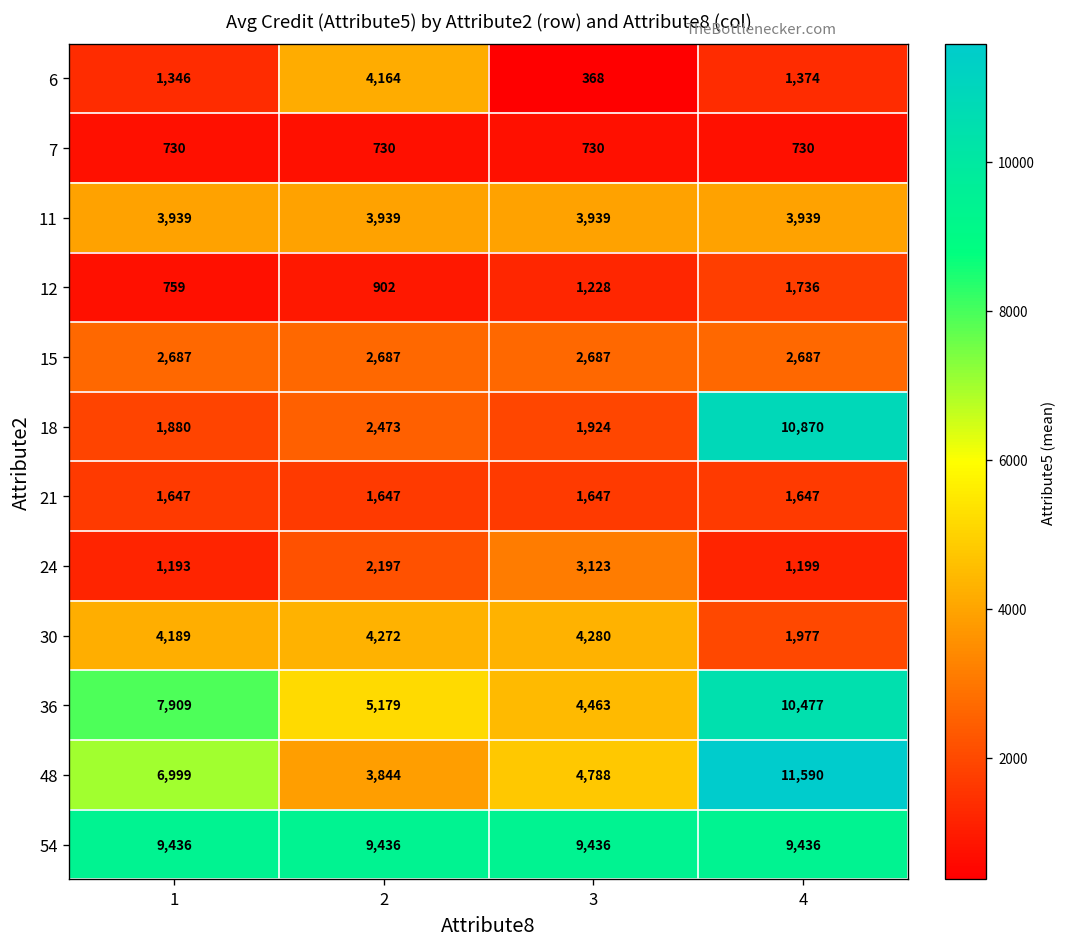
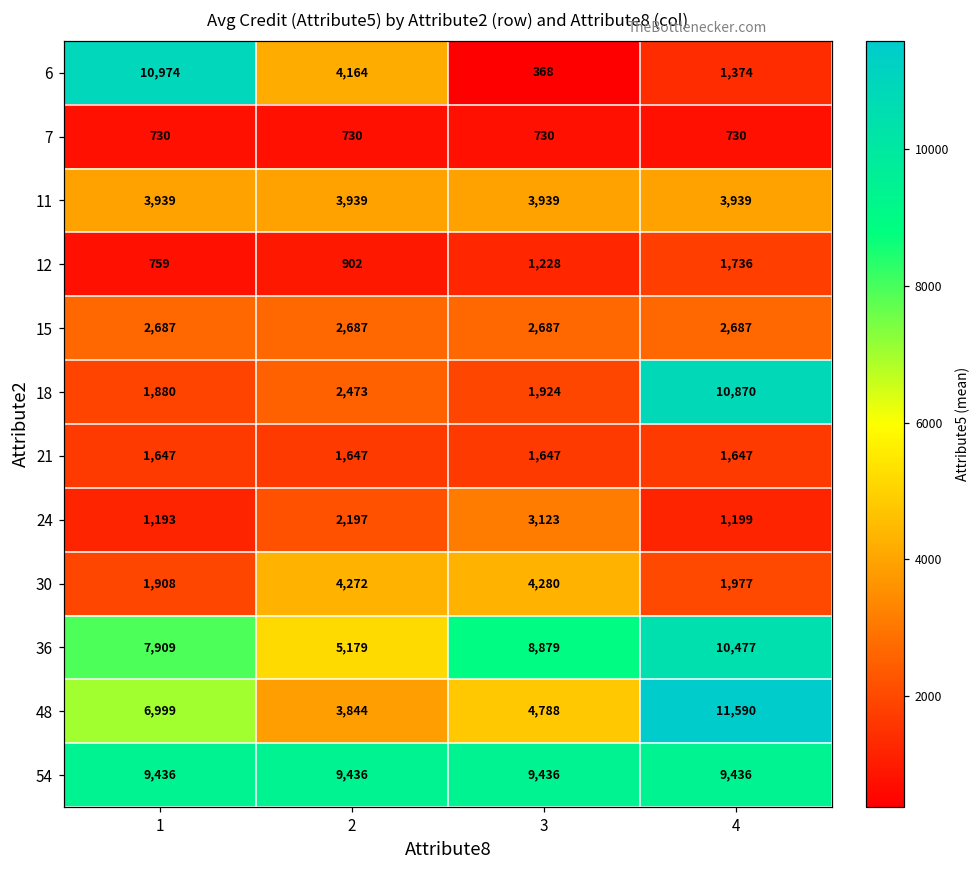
6, 1: 1,346 -> 10,974
30, 1: 4,189 -> 1,908
36, 3: 4,463 -> 8,879
